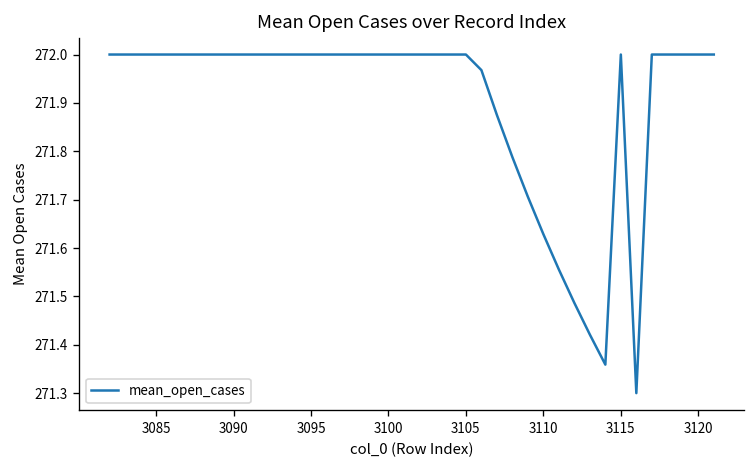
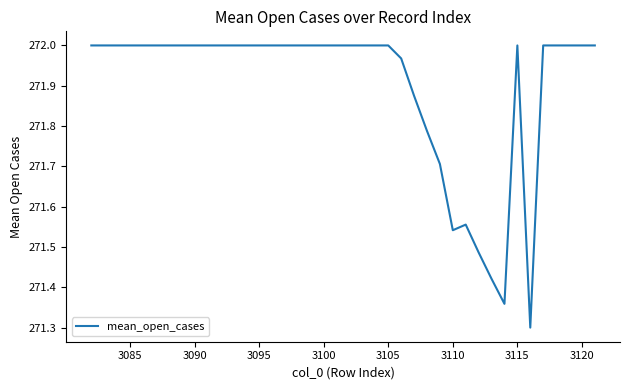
3110: 271.63 -> 271.54
